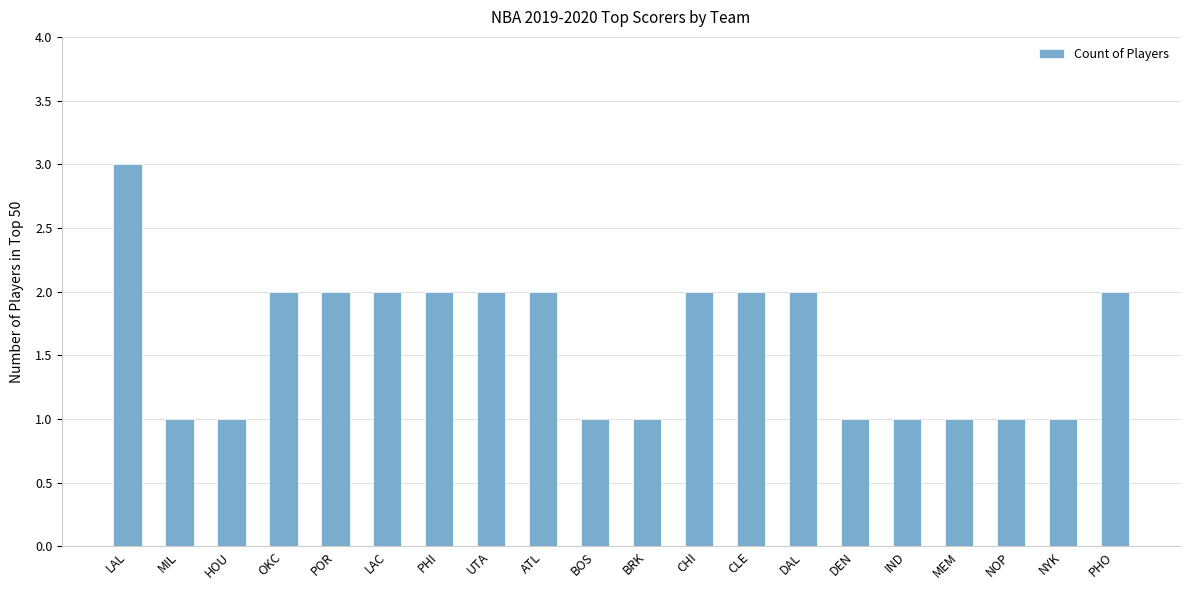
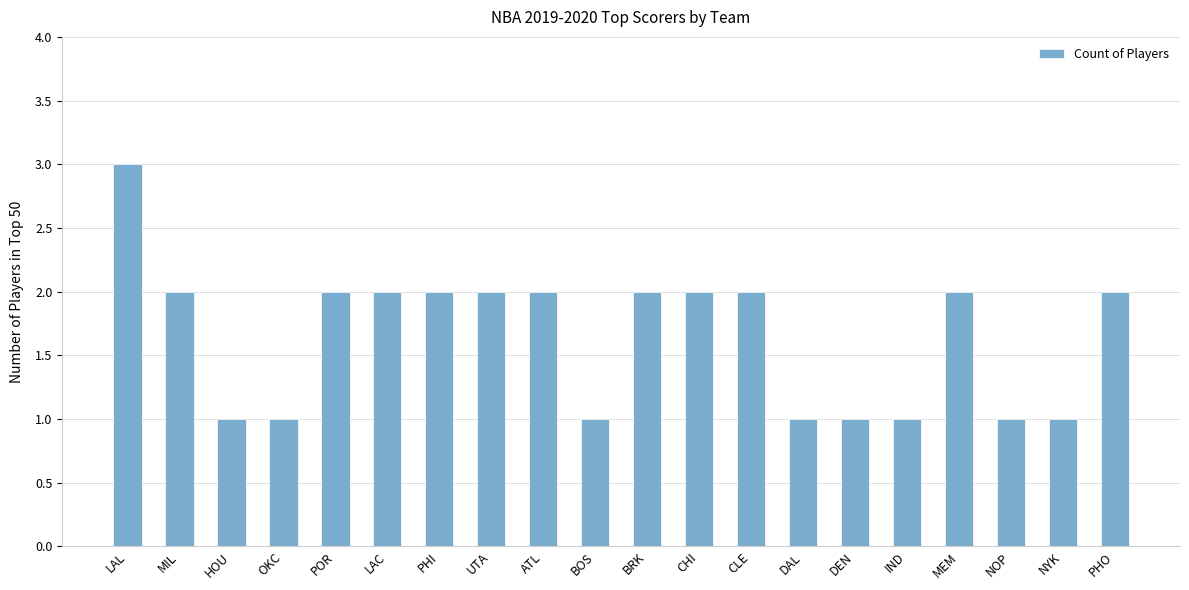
MIL: 1 -> 2
OKC: 2 -> 1
BRK: 1 -> 2
DAL: 2 -> 1
MEM: 1 -> 2
